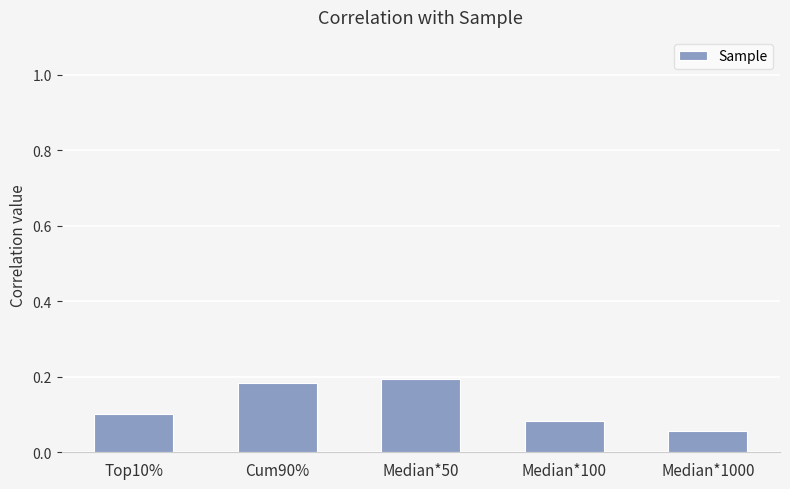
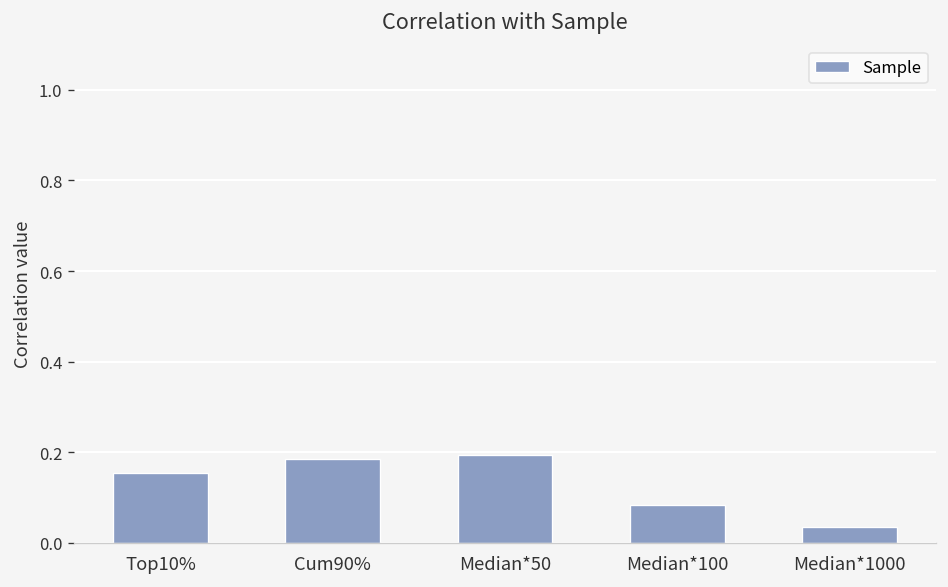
Top10%: 0.10 -> 0.15
Median*1000: 0.06 -> 0.04
